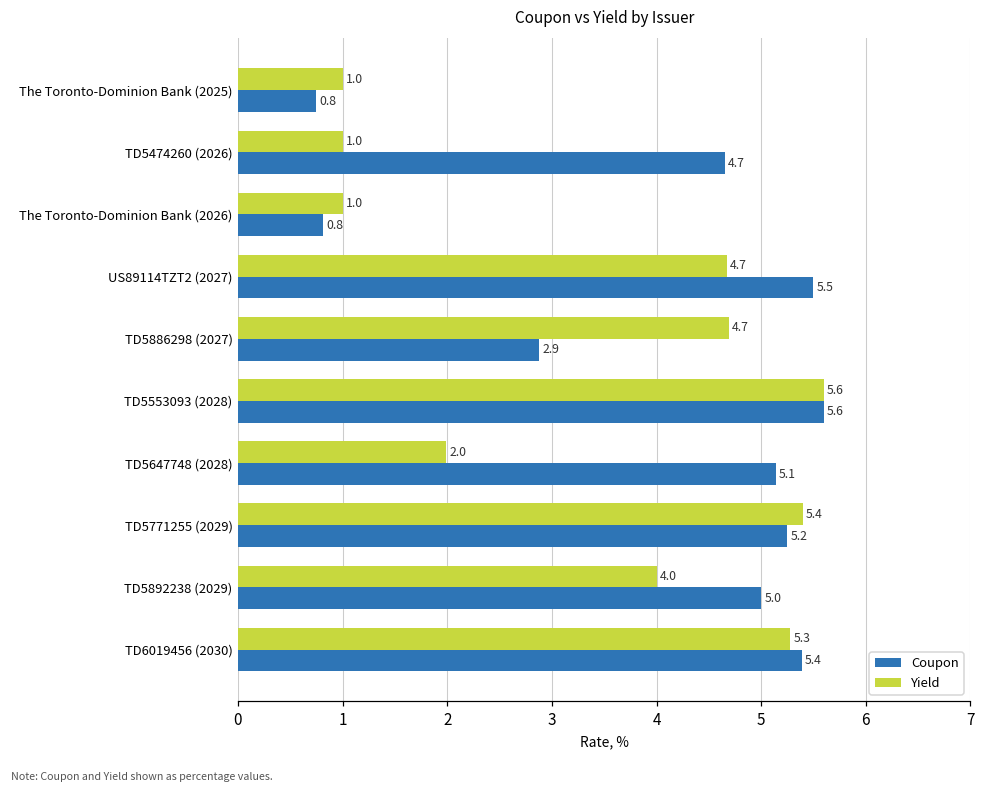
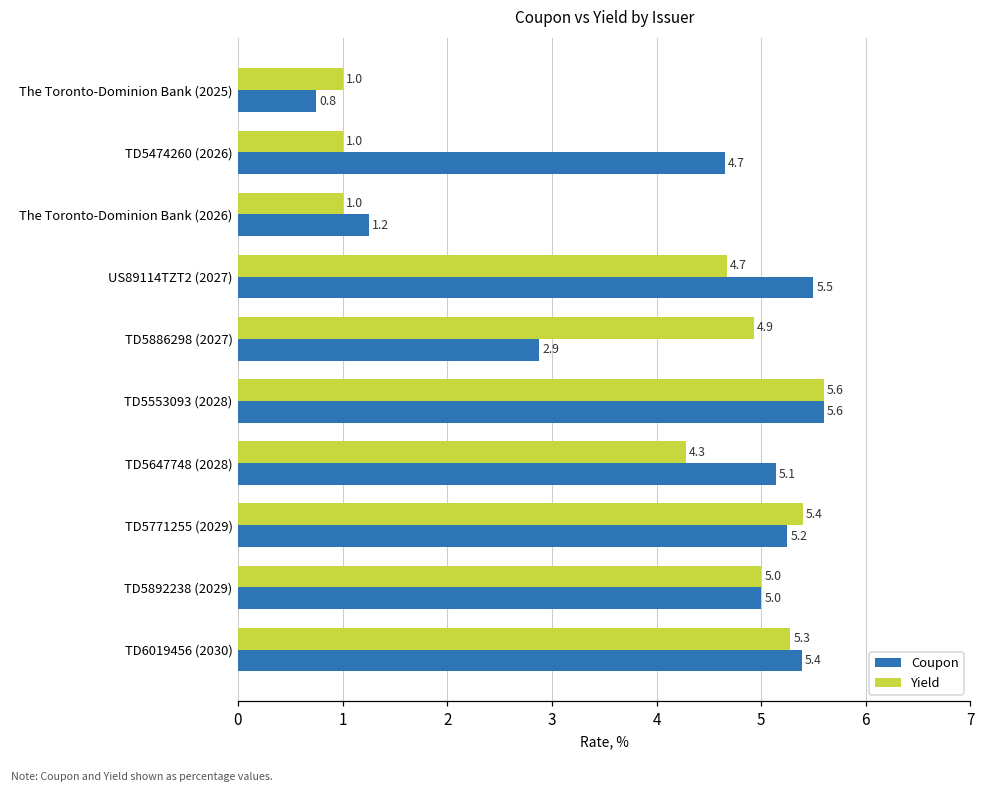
Coupon, The Toronto-Dominion Bank (2026): 0.8 -> 1.2
Yield, TD5886298 (2027): 4.7 -> 4.9
Yield, TD5647748 (2028): 2.0 -> 4.3
Yield, TD5892238 (2029): 4.0 -> 5.0
